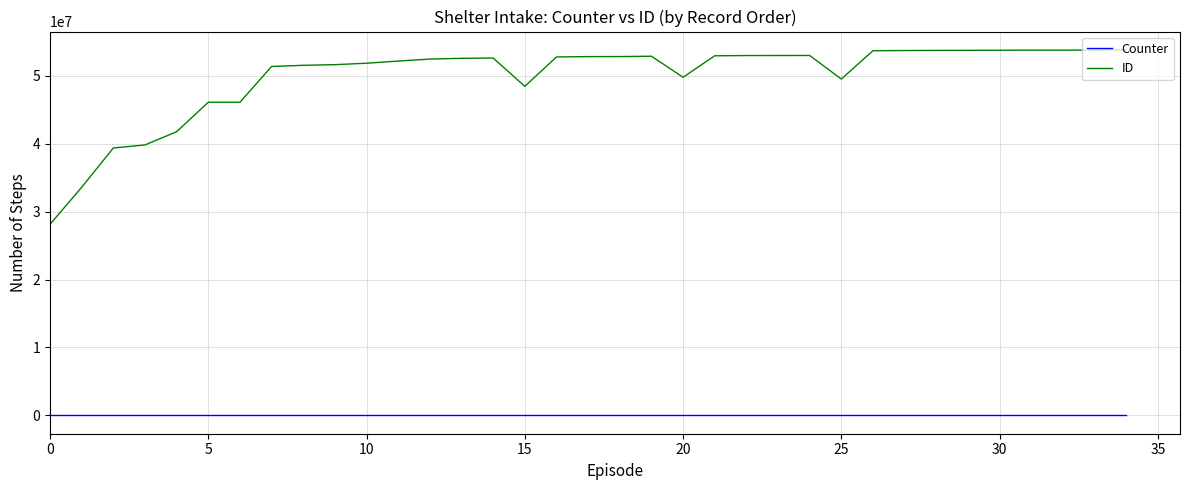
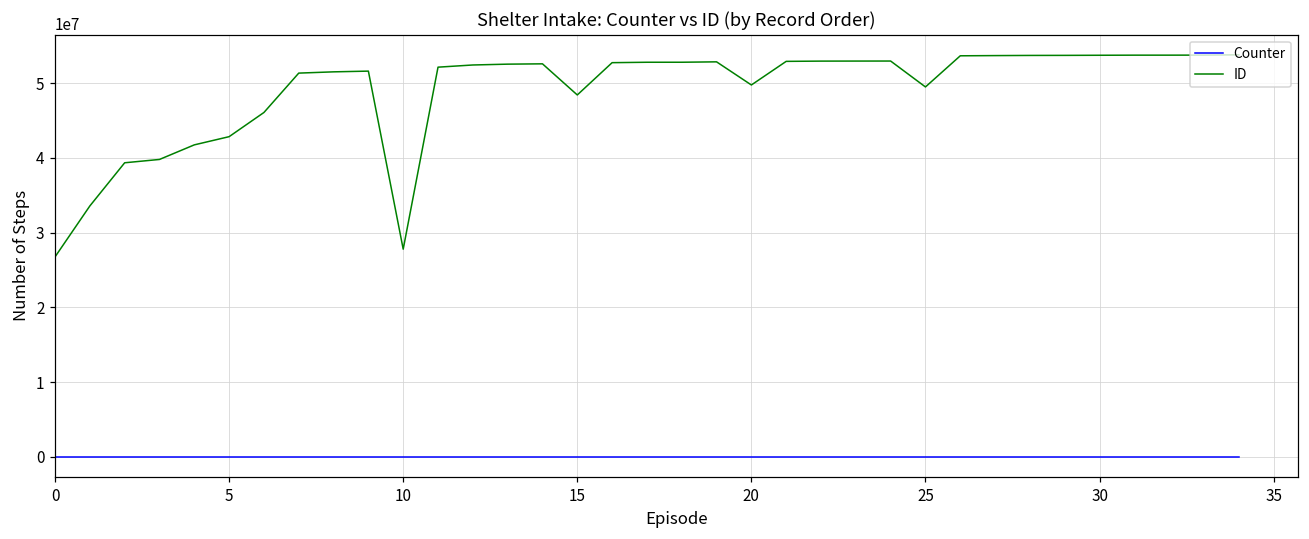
ID, 0: 28000000 -> 27000000
ID, 5: 46000000 -> 43000000
ID, 10: 52000000 -> 28000000
